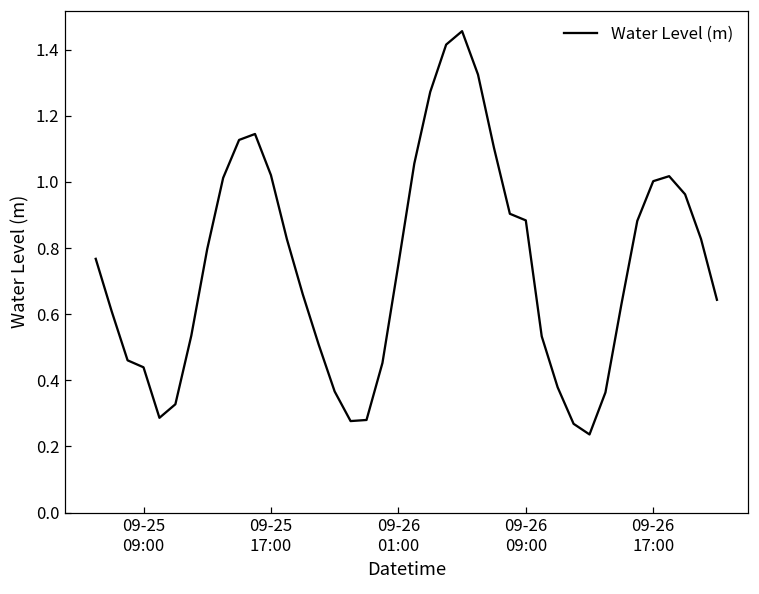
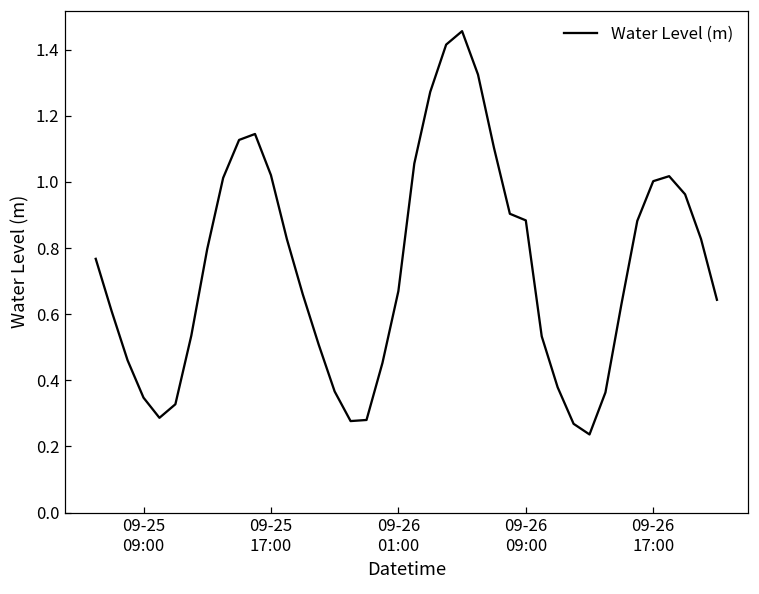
09-25 09:00: 0.44 -> 0.35
09-26 01:00: 0.75 -> 0.67
